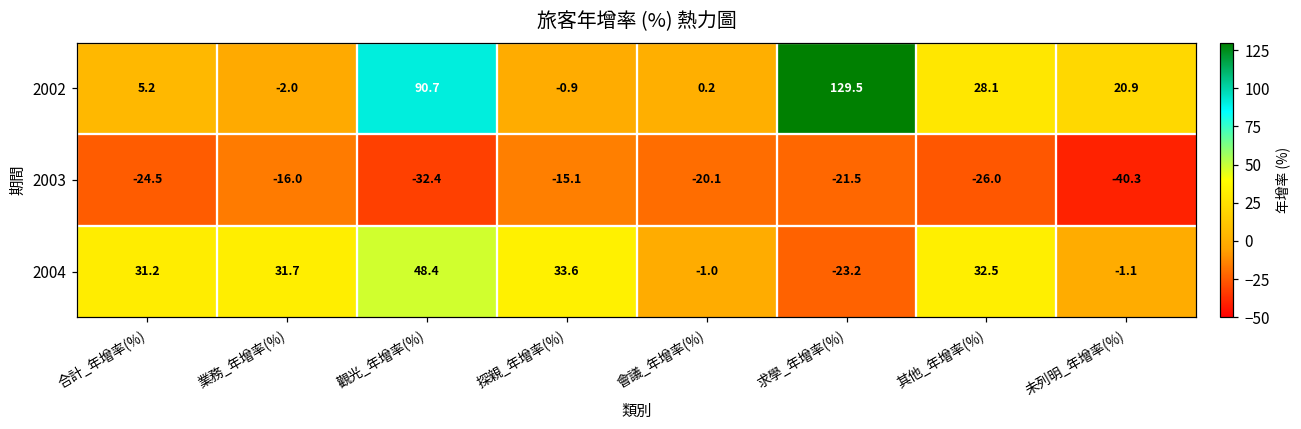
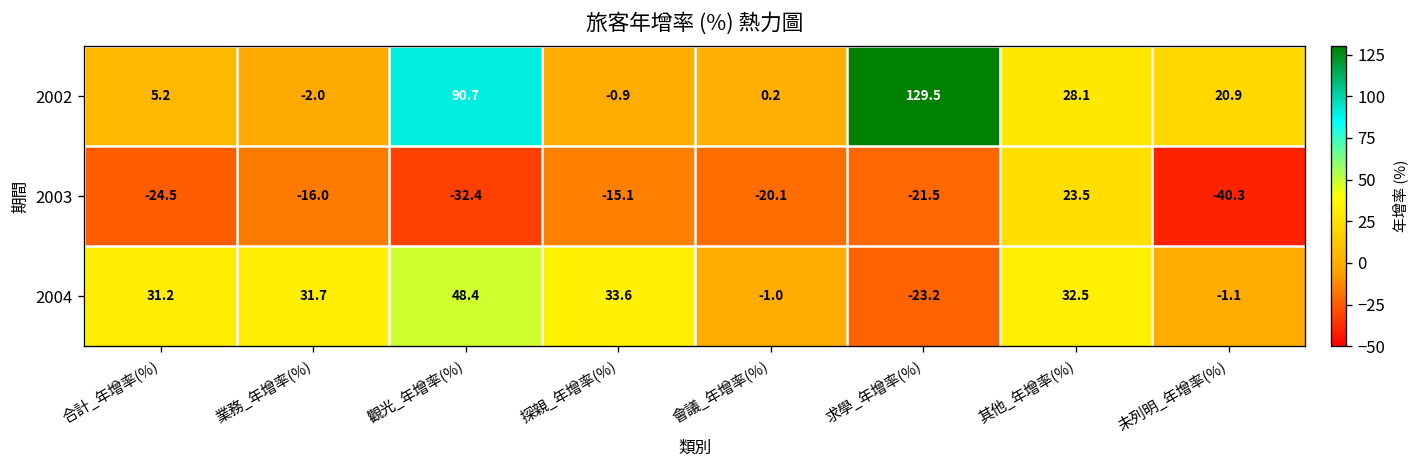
2003, 其他_年增率(%): -26.0 -> 23.5
